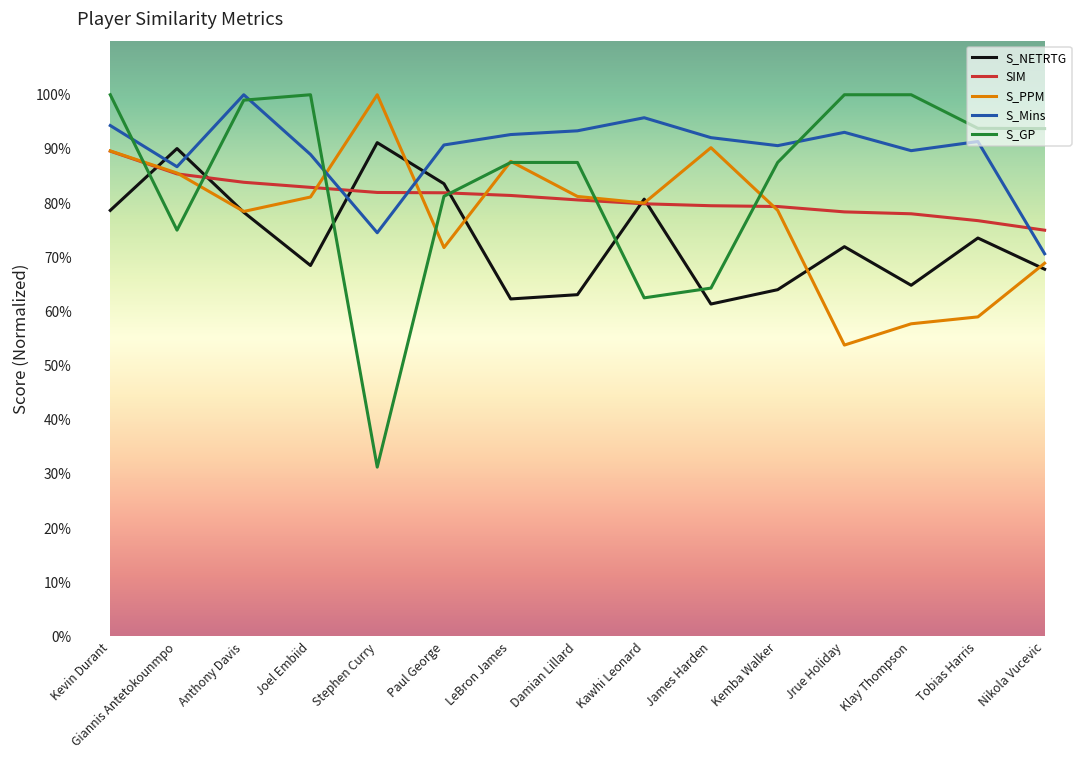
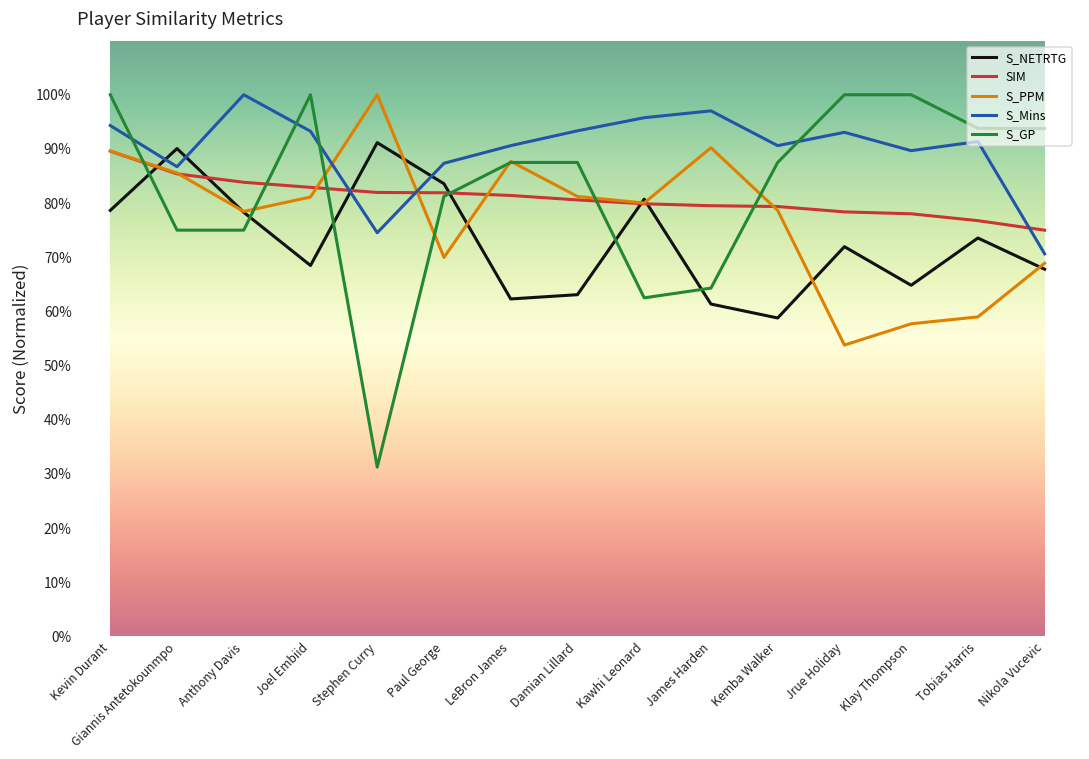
S_GP, Anthony Davis: 99% -> 75%
S_Mins, Joel Embiid: 89% -> 93%
S_PPM, Paul George: 72% -> 70%
S_Mins, Paul George: 91% -> 87%
S_Mins, LeBron James: 93% -> 91%
S_Mins, James Harden: 92% -> 97%
S_NETRTG, Kemba Walker: 64% -> 59%
